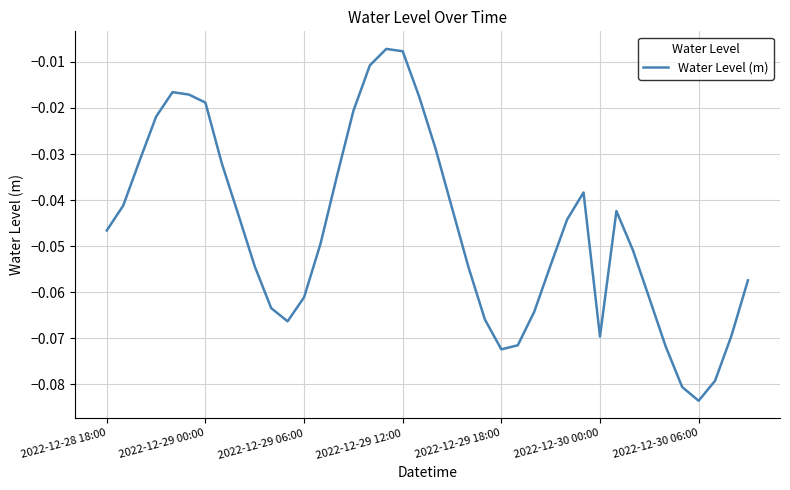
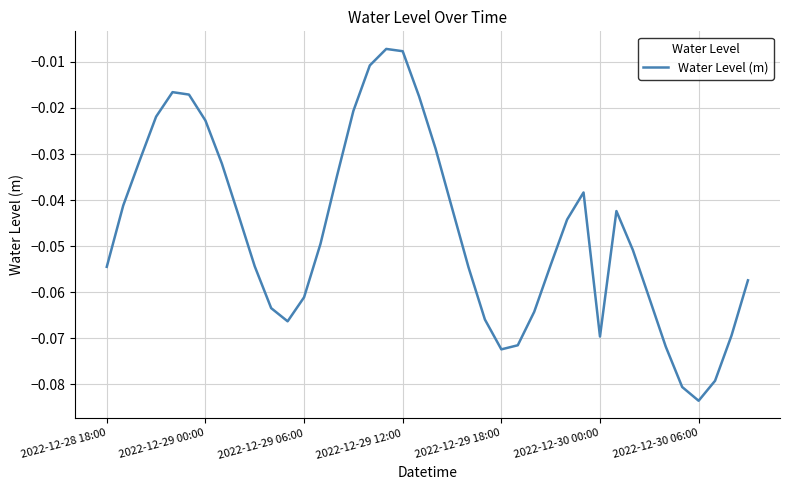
2022-12-28 18:00: -0.047 -> -0.054
2022-12-29 00:00: -0.019 -> -0.023
